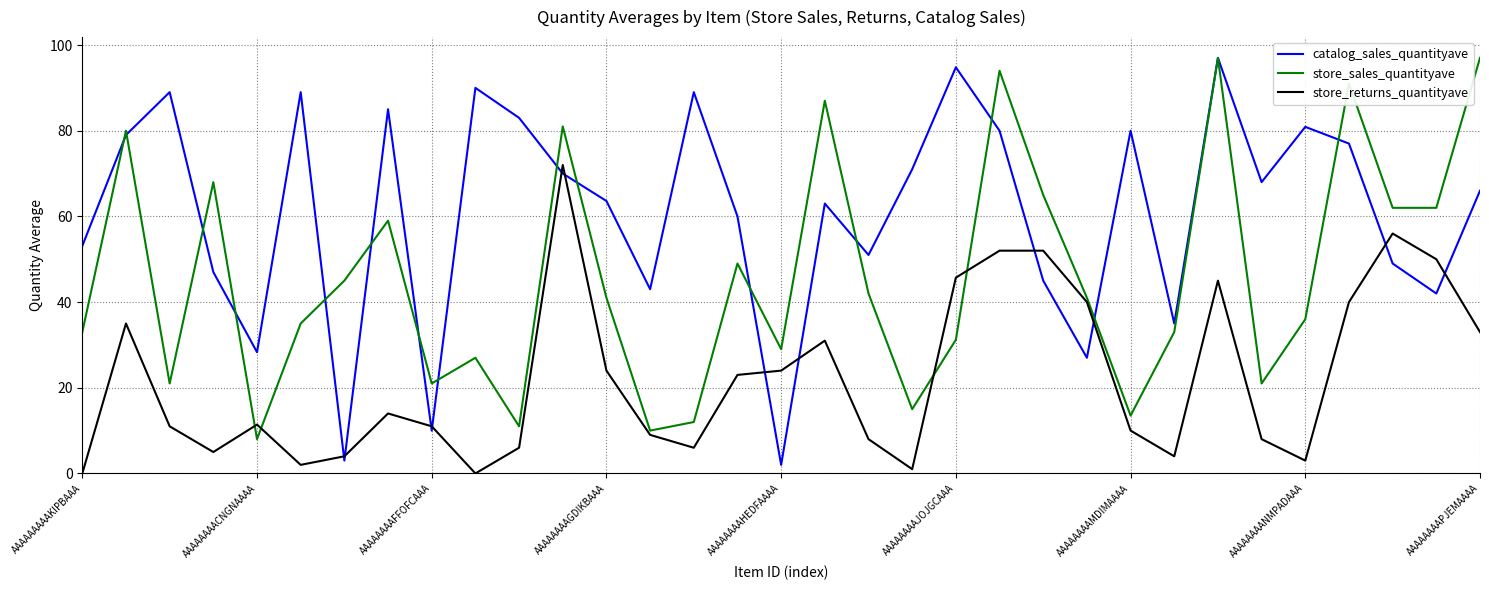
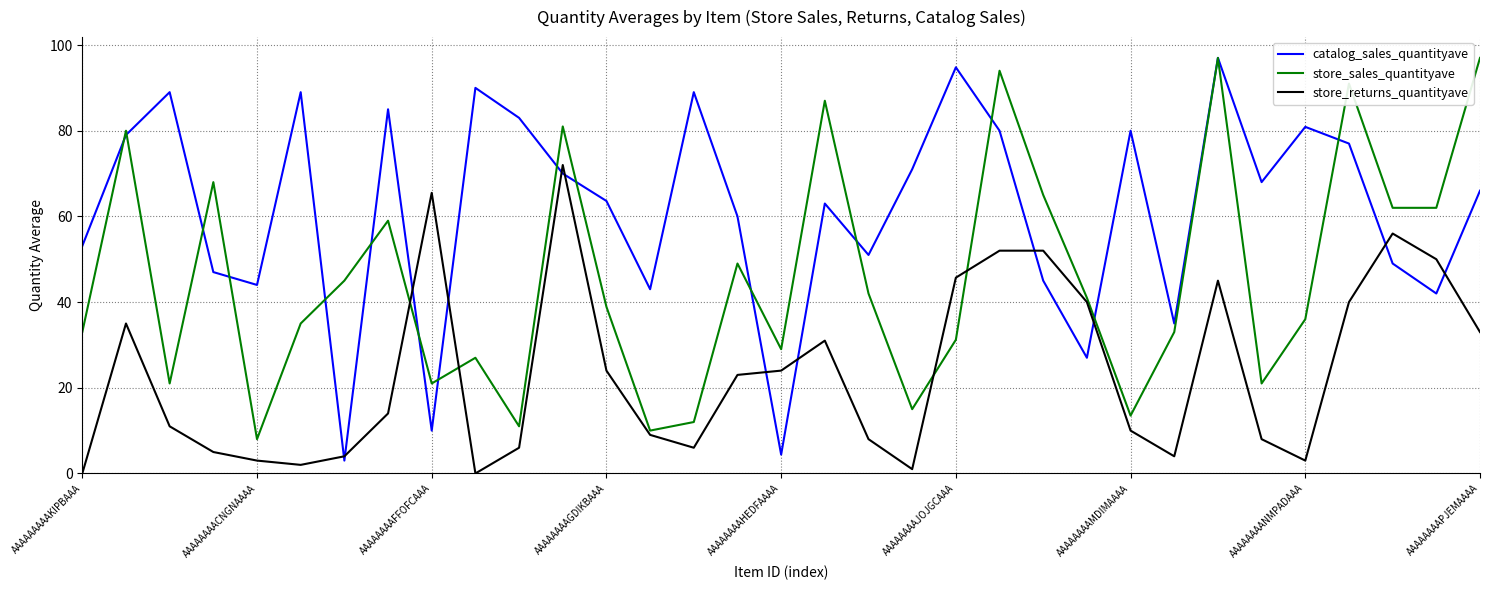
catalog_sales_quantityave, AAAAAAAACNGNAAAA: 28 -> 44
store_returns_quantityave, AAAAAAAACNGNAAAA: 11 -> 3
store_returns_quantityave, AAAAAAAAFFOFCAAA: 11 -> 66
store_sales_quantityave, AAAAAAAAGDIKBAAA: 41 -> 39
catalog_sales_quantityave, AAAAAAAAHEDFAAAA: 2 -> 4
